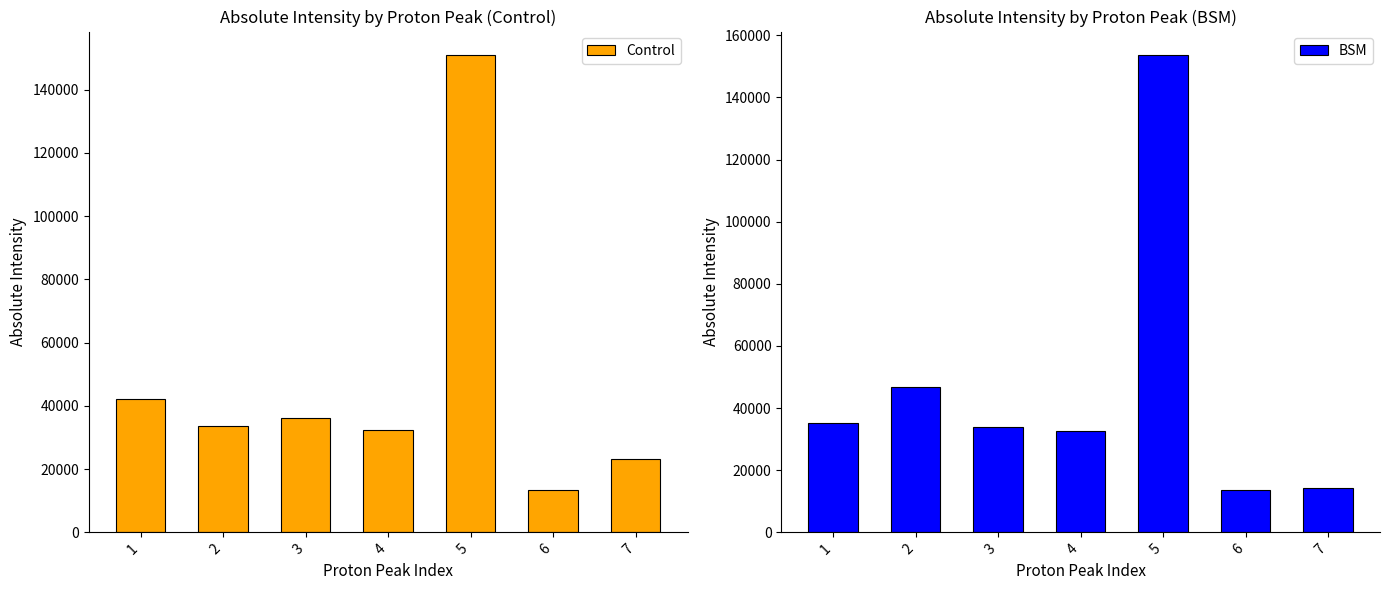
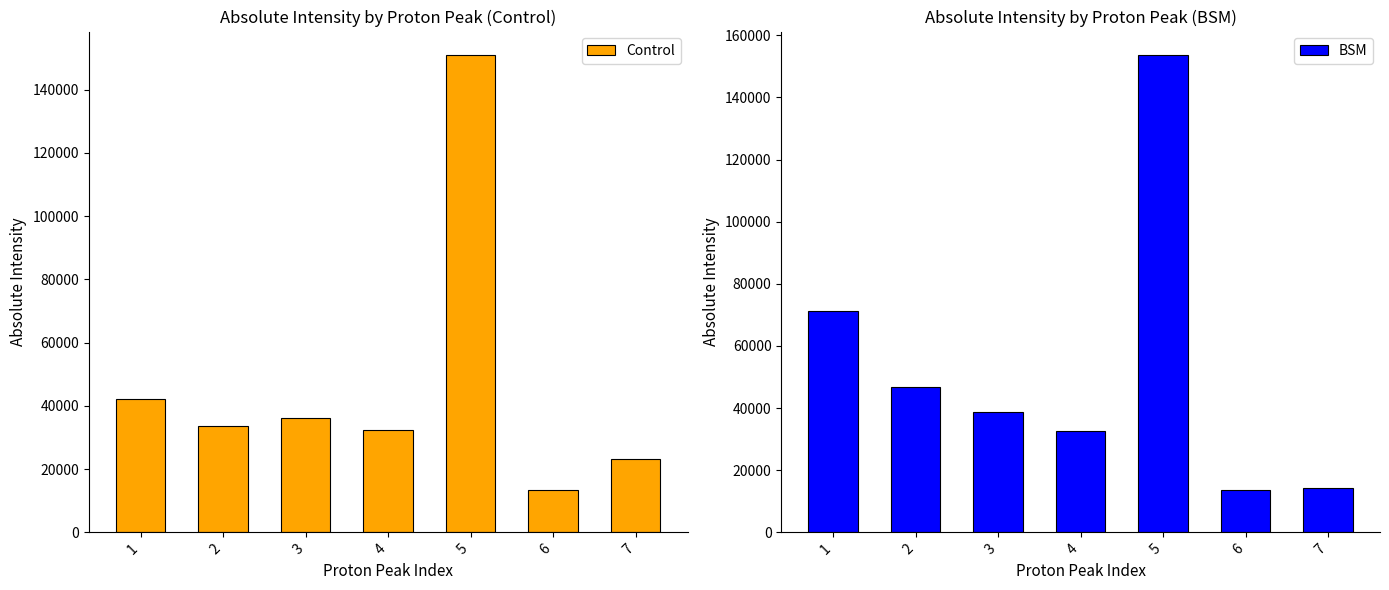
Absolute Intensity by Proton Peak (BSM), 1: 35000 -> 71000
Absolute Intensity by Proton Peak (BSM), 3: 34000 -> 39000
